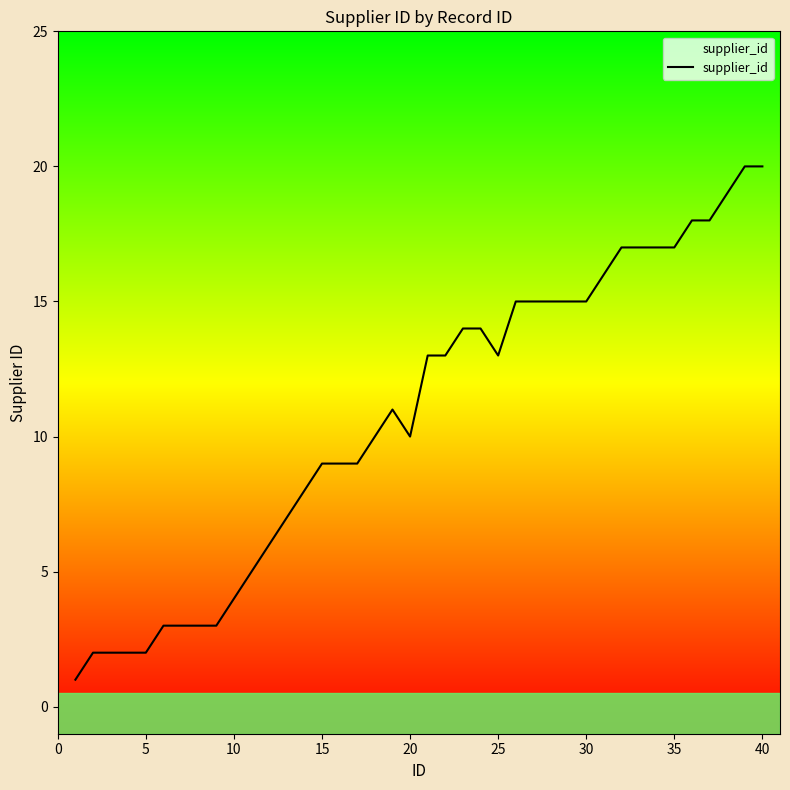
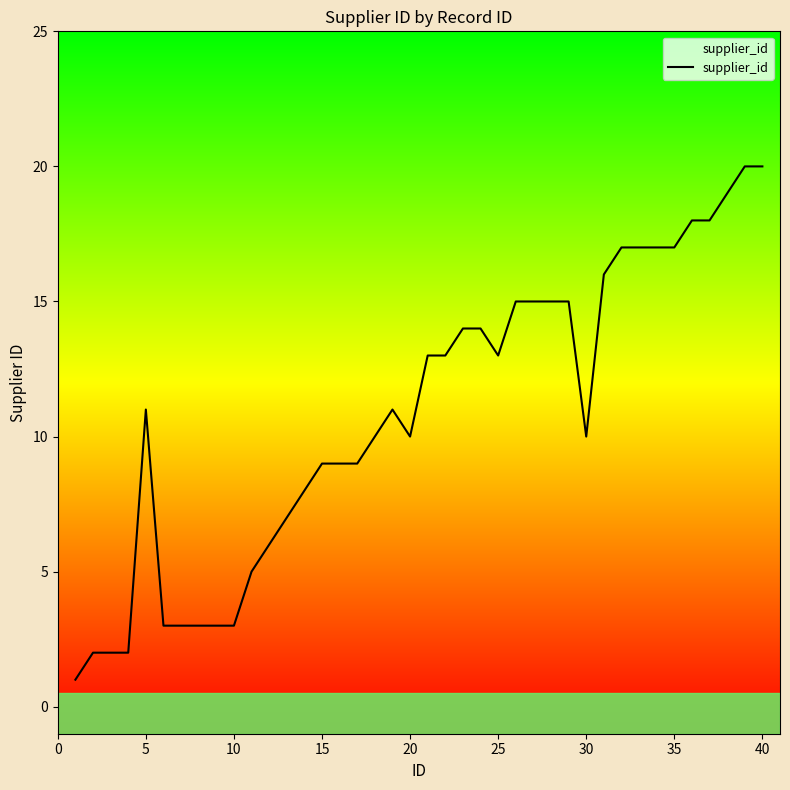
5: 2 -> 11
10: 4 -> 3
30: 15 -> 10
